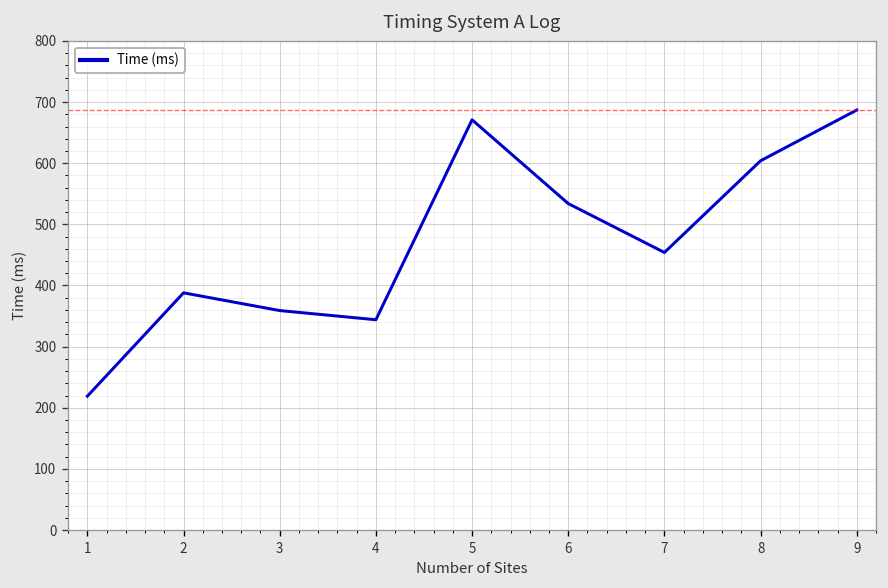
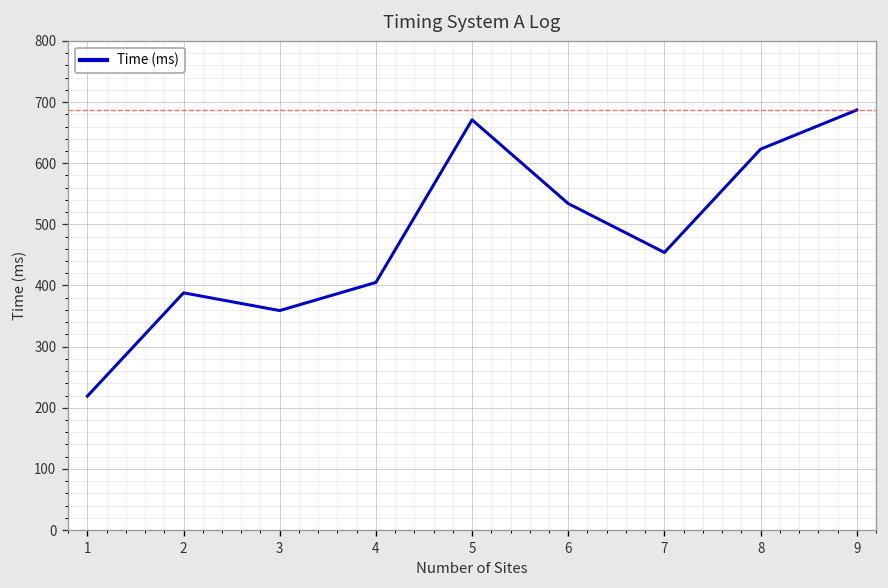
4: 340 -> 410
8: 600 -> 620
